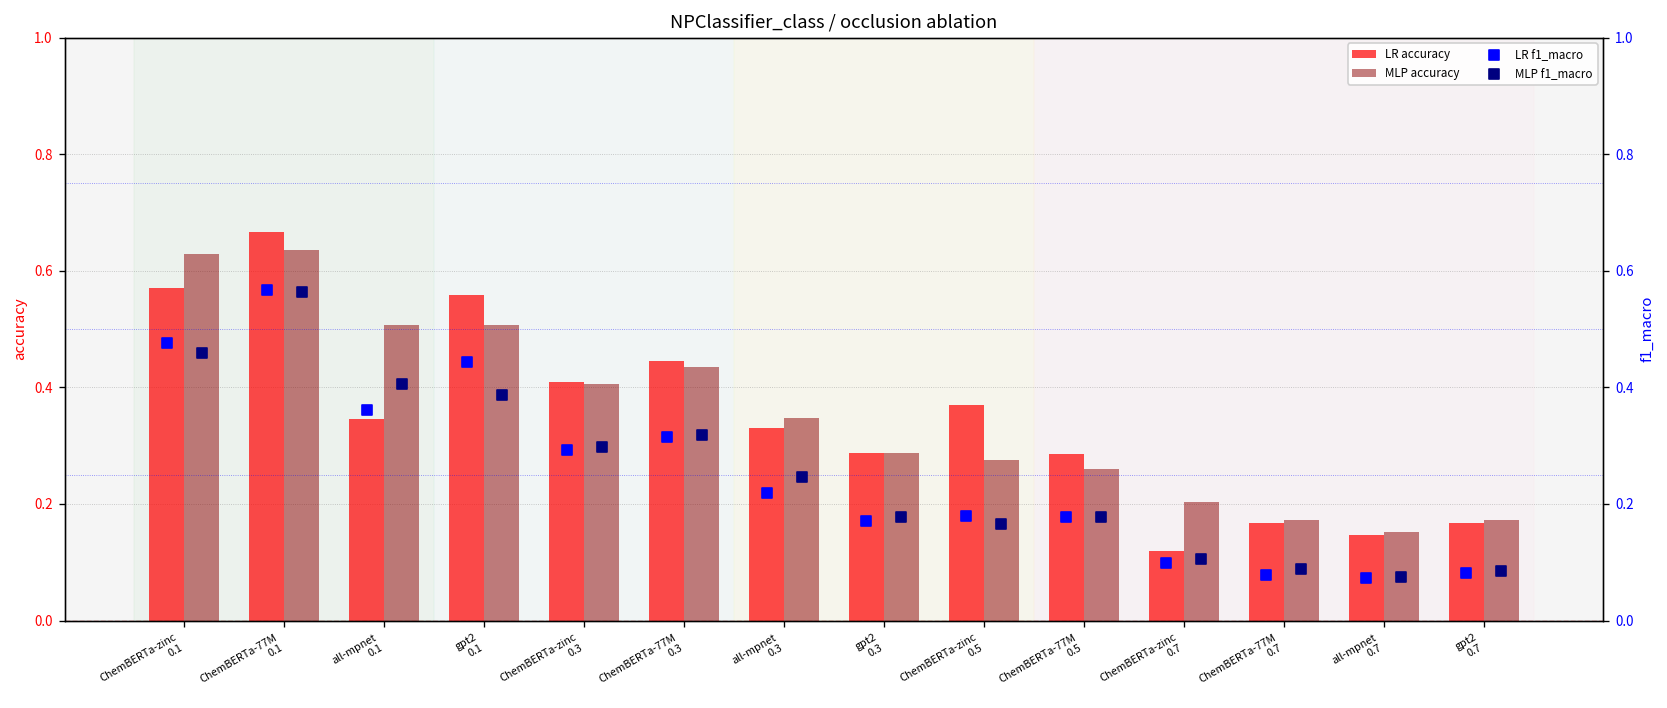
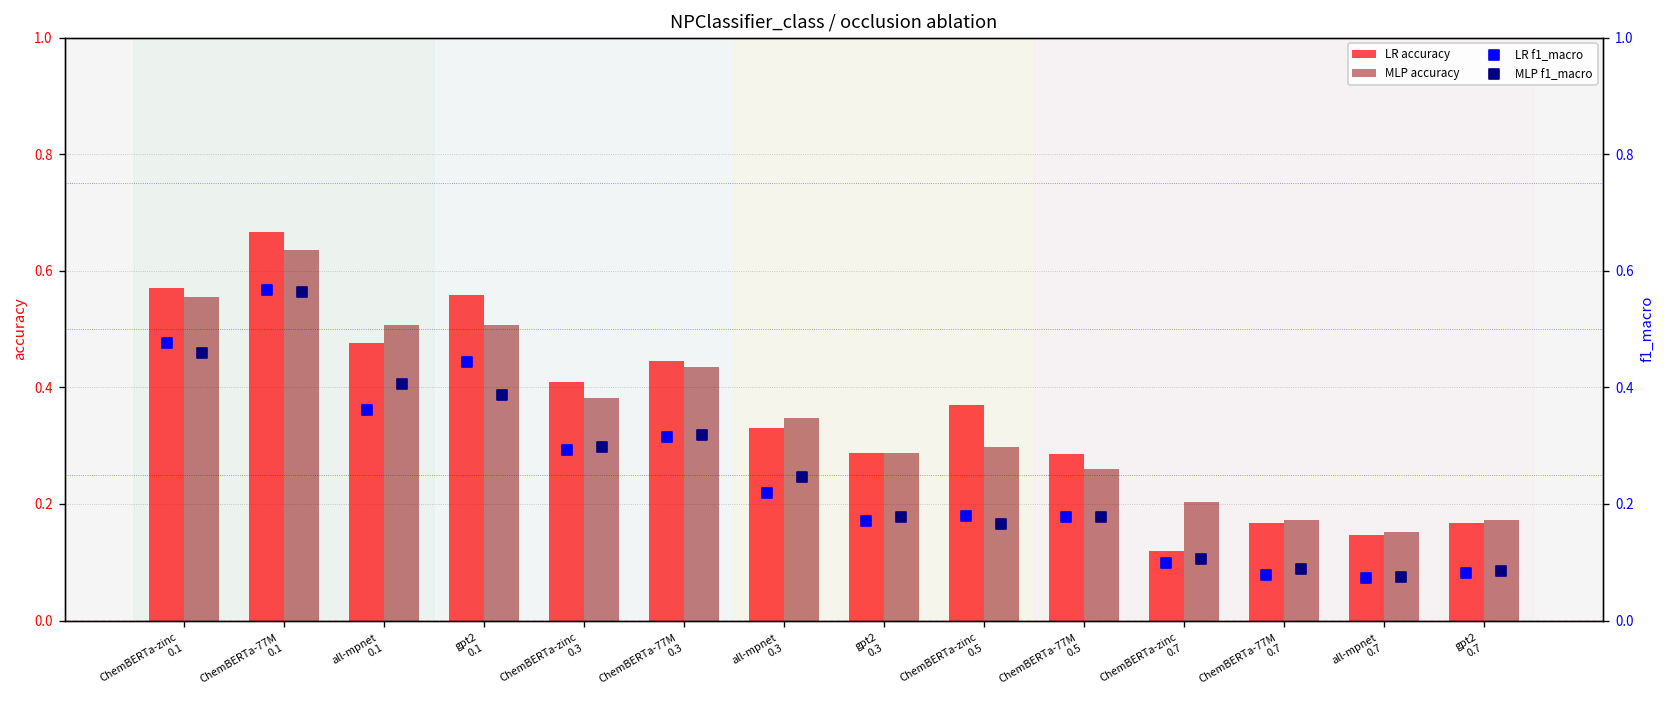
MLP accuracy, ChemBERTa-zinc 0.1: 0.63 -> 0.56
LR accuracy, all-mpnet 0.1: 0.35 -> 0.48
MLP accuracy, ChemBERTa-zinc 0.3: 0.41 -> 0.38
MLP accuracy, ChemBERTa-zinc 0.5: 0.28 -> 0.30
